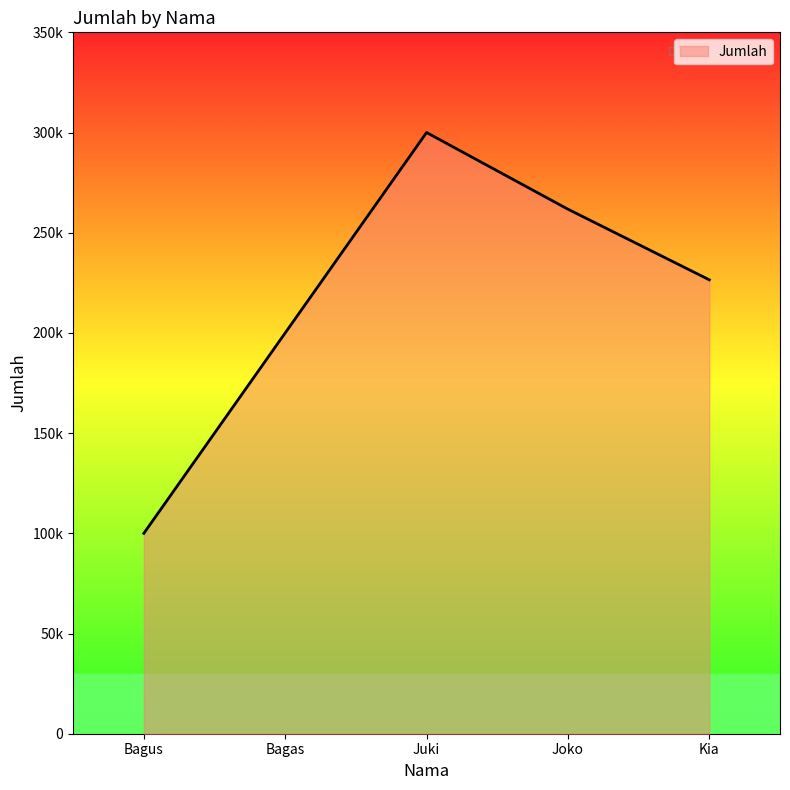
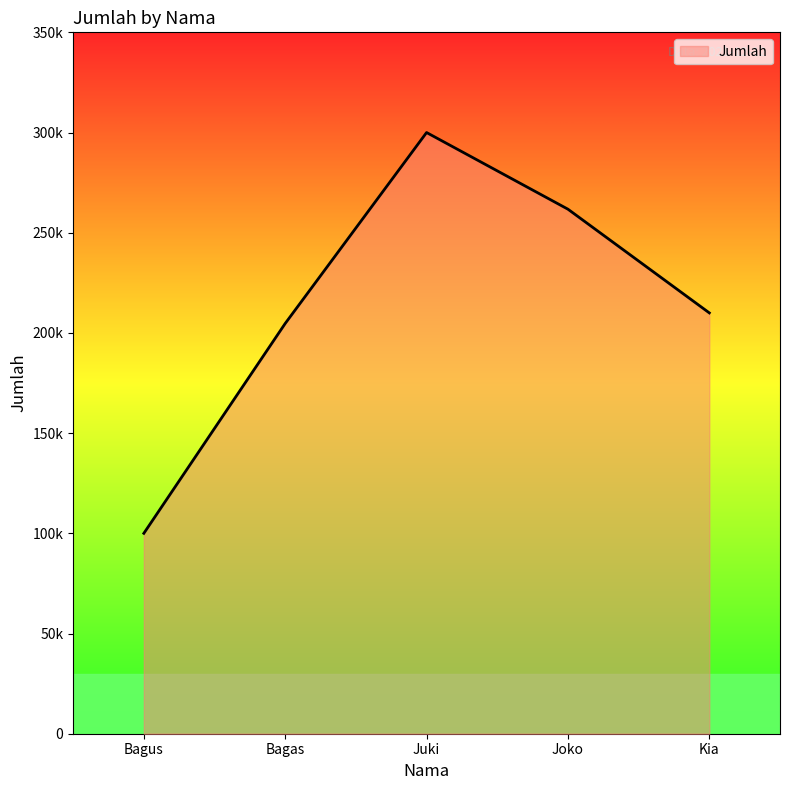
Bagas: 200000 -> 205000
Kia: 227000 -> 210000
